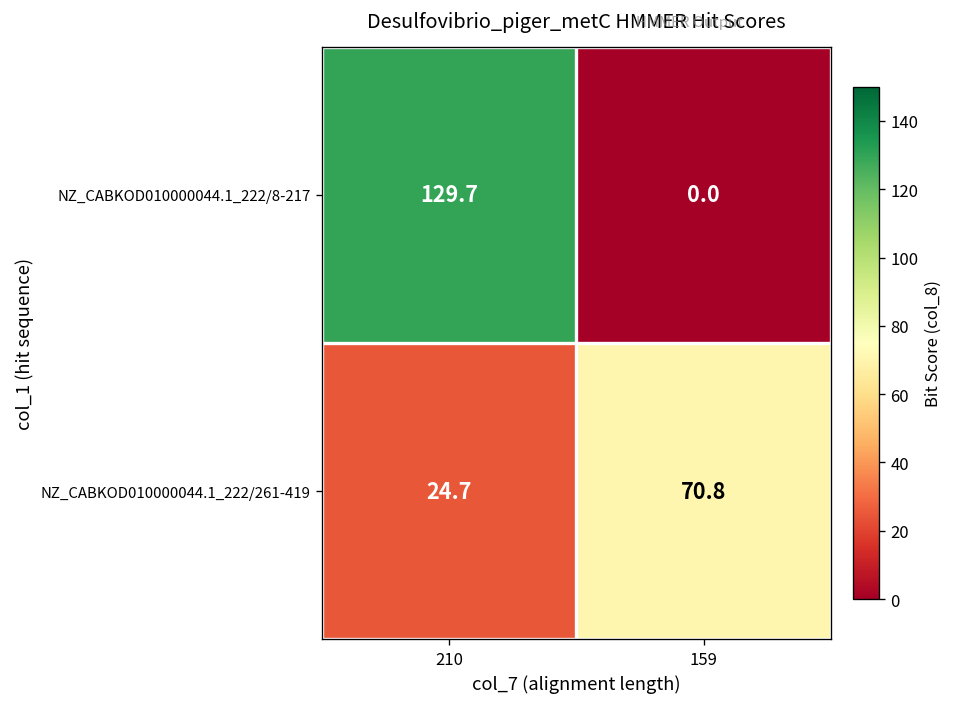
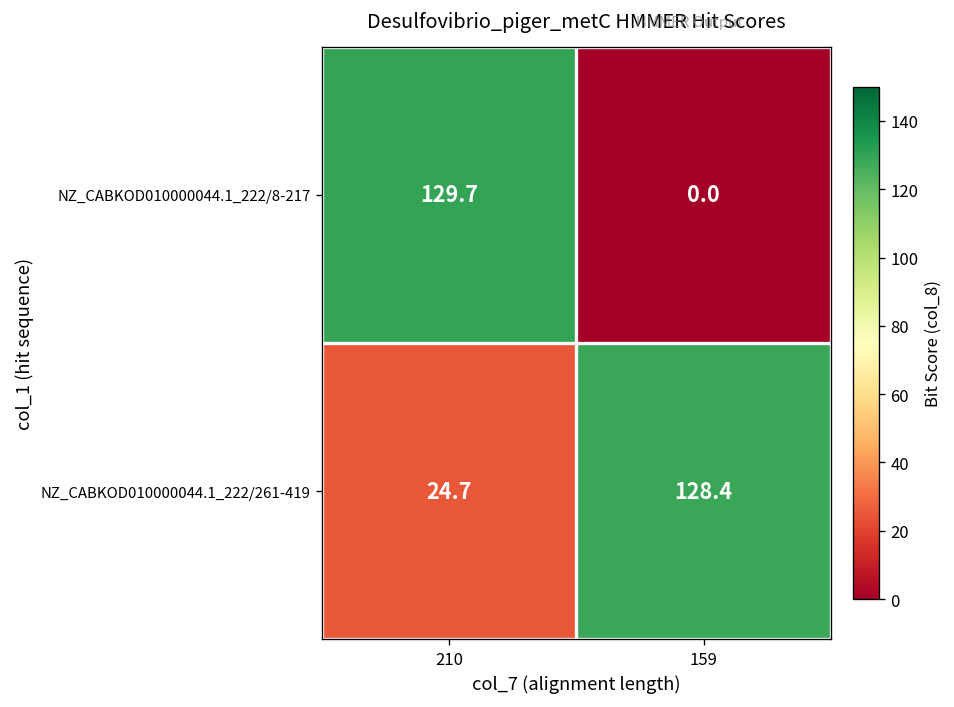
NZ_CABKOD010000044.1_222/261-419, 159: 70.8 -> 128.4
